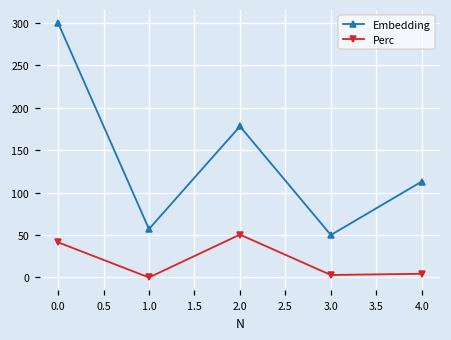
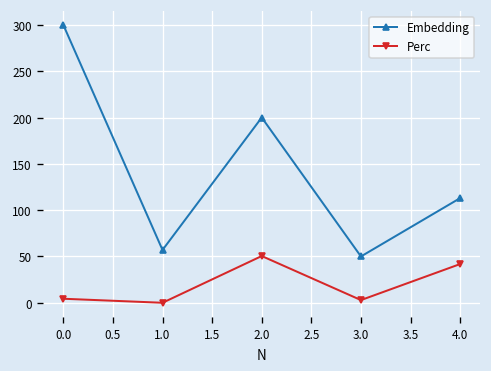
Perc, 0.0: 40 -> 0
Embedding, 2.0: 180 -> 200
Perc, 4.0: 0 -> 40
